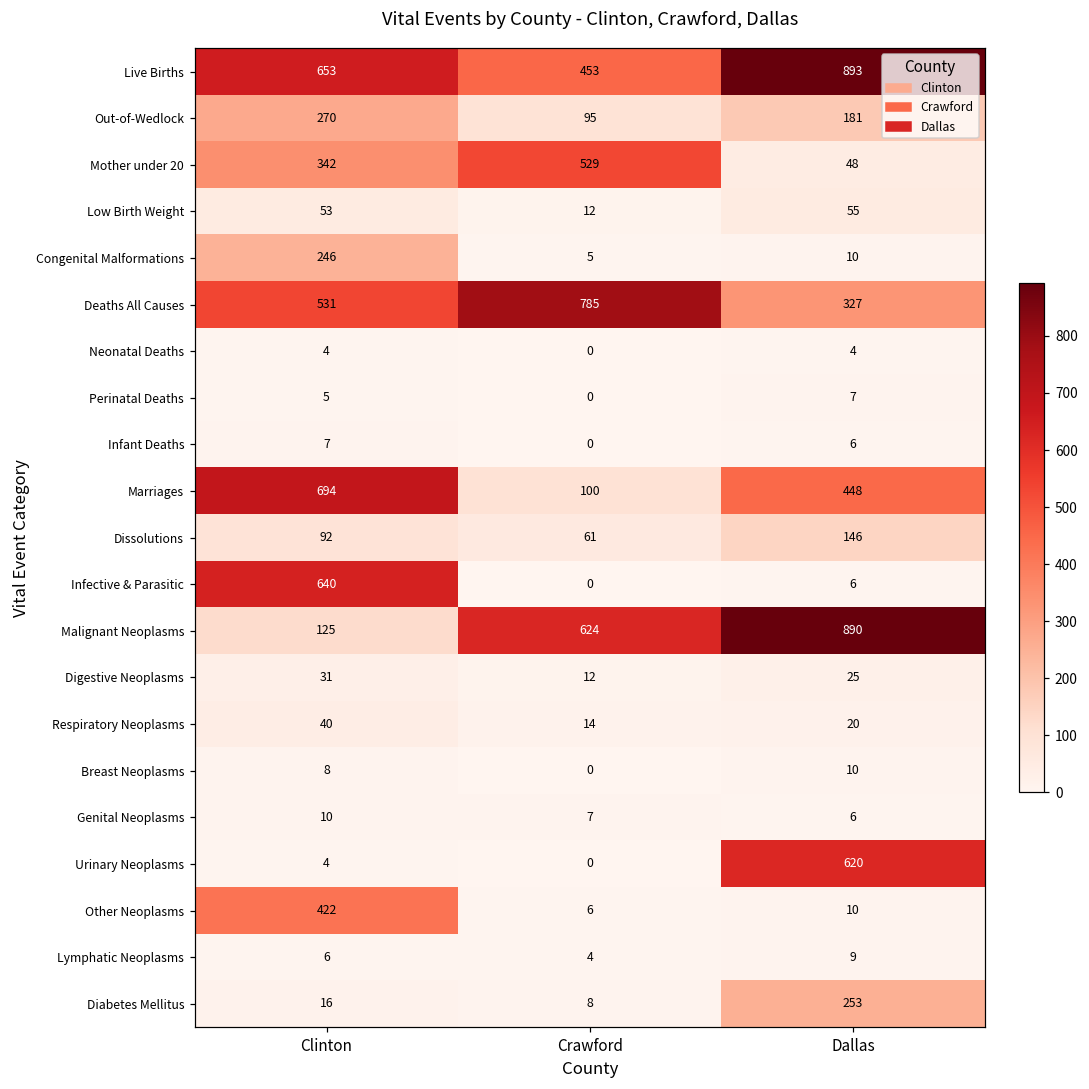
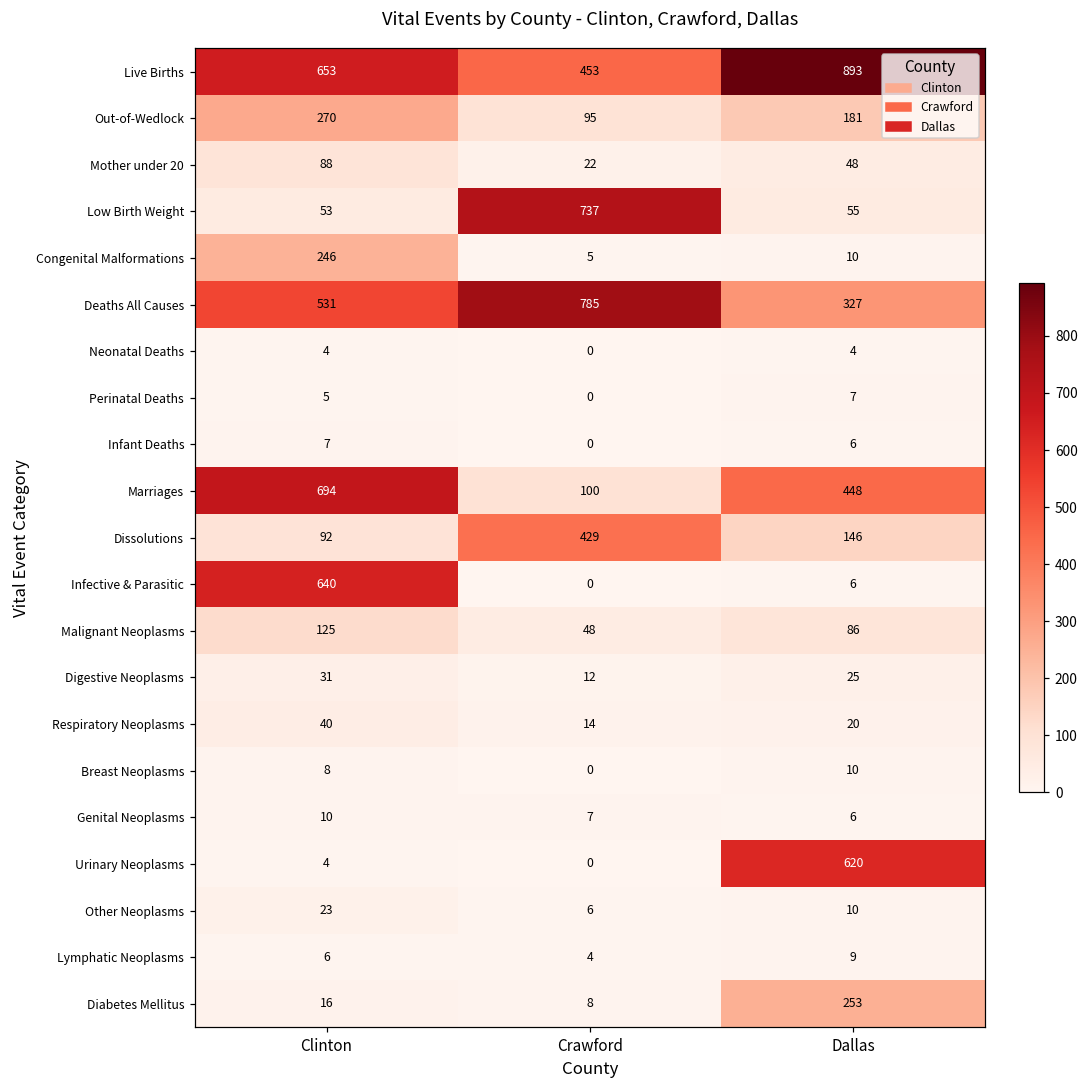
Mother under 20, Clinton: 342 -> 88
Mother under 20, Crawford: 529 -> 22
Low Birth Weight, Crawford: 12 -> 737
Dissolutions, Crawford: 61 -> 429
Malignant Neoplasms, Crawford: 624 -> 48
Malignant Neoplasms, Dallas: 890 -> 86
Other Neoplasms, Clinton: 422 -> 23
